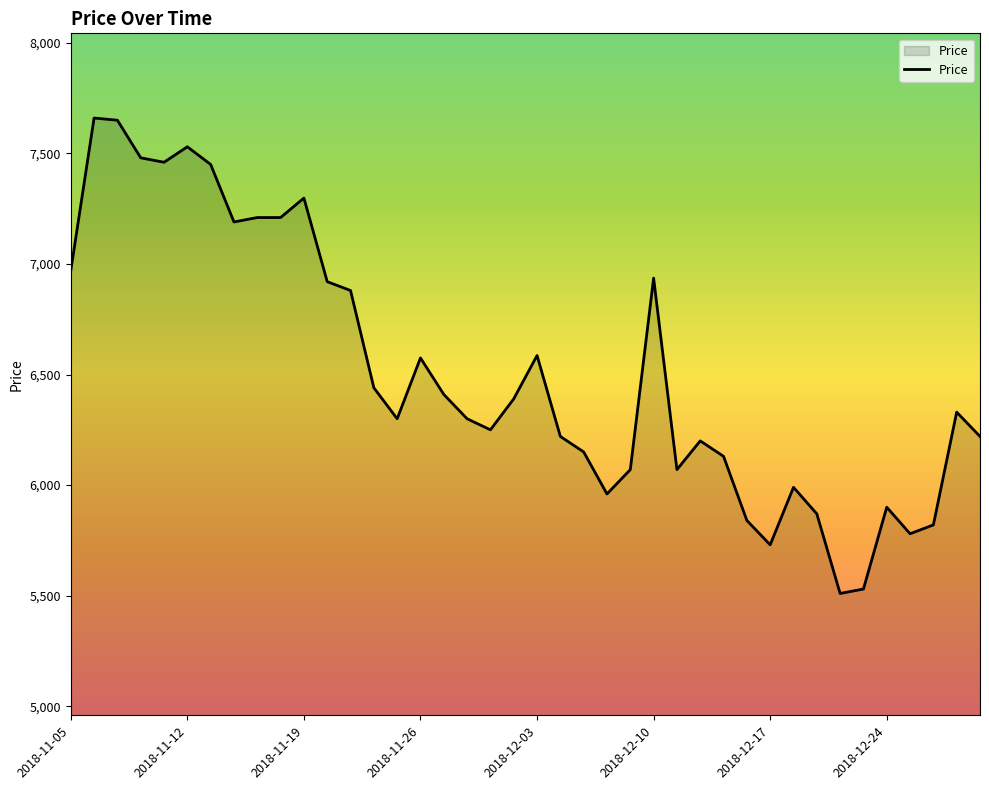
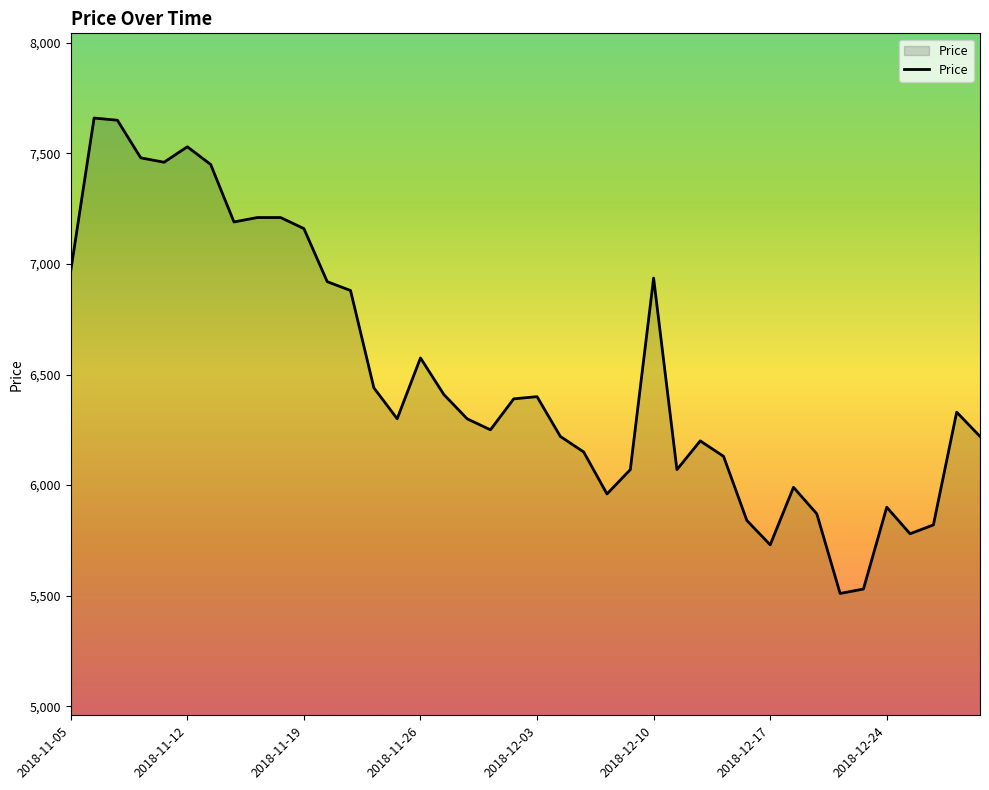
2018-11-19: 7,300 -> 7,160
2018-12-03: 6,590 -> 6,400
